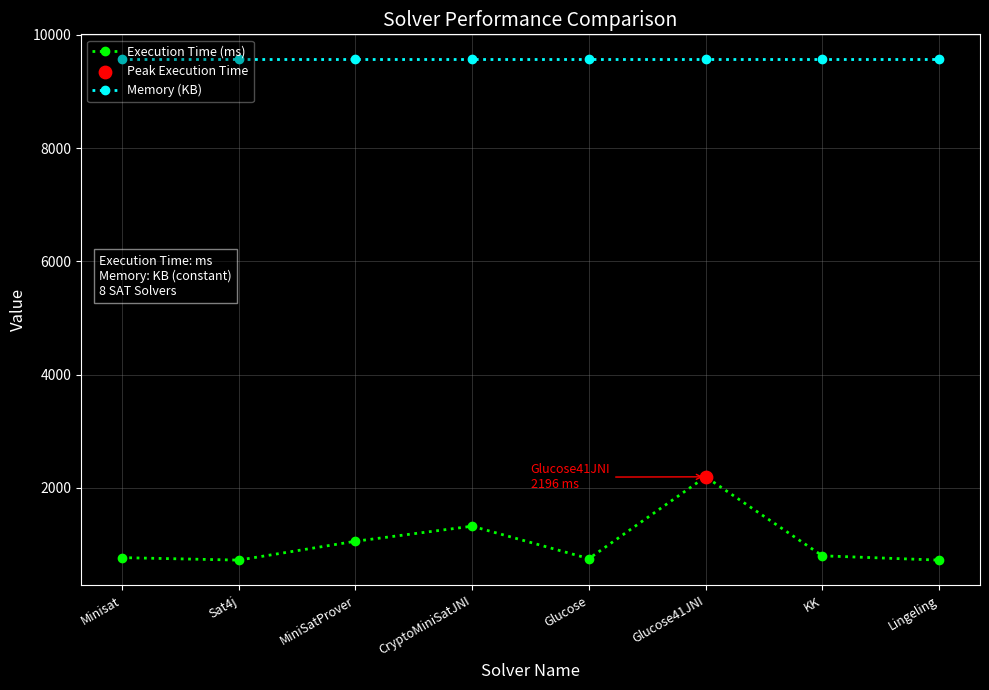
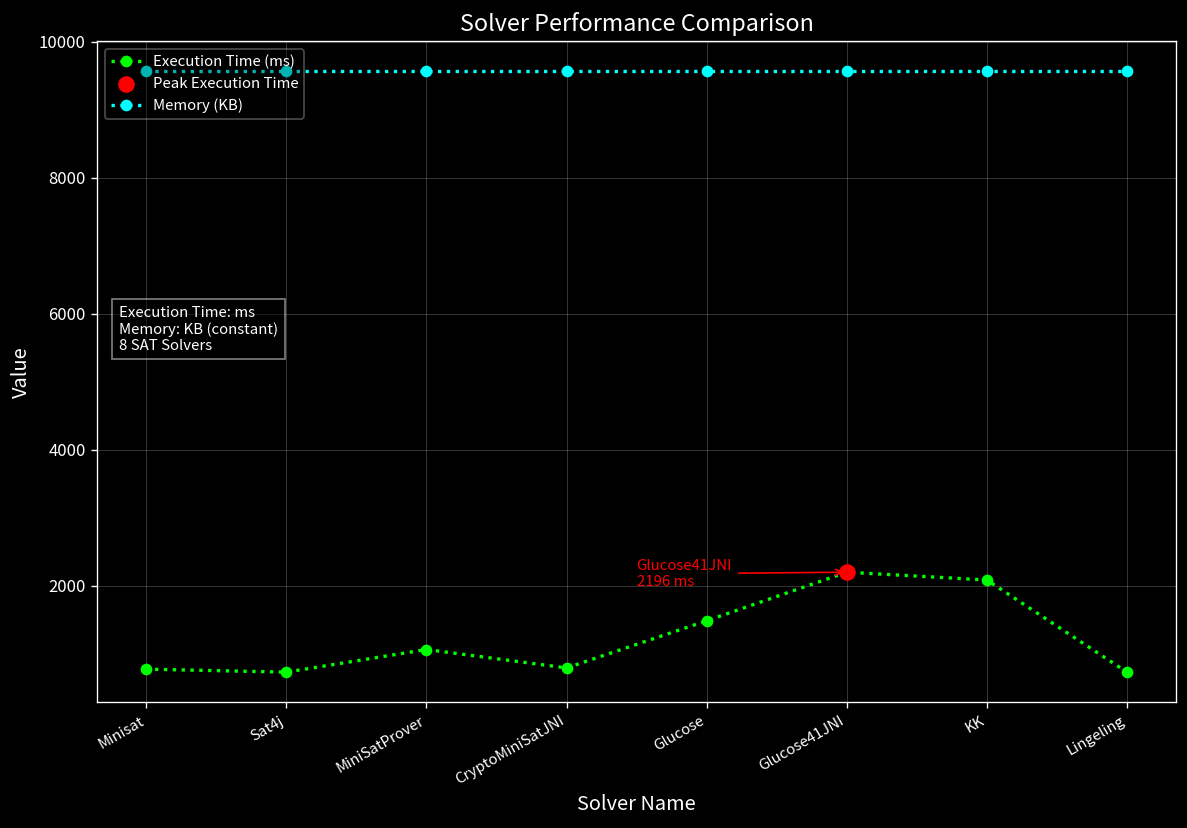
Execution Time (ms), CryptoMiniSatJNI: 1300 -> 800
Execution Time (ms), Glucose: 800 -> 1500
Execution Time (ms), KK: 800 -> 2100
